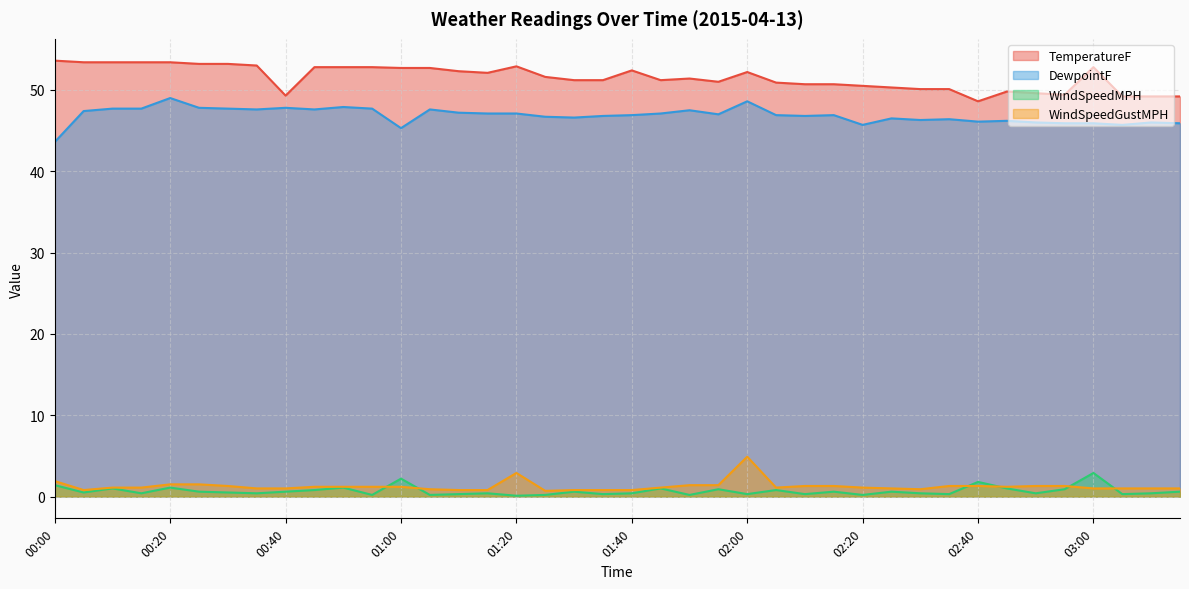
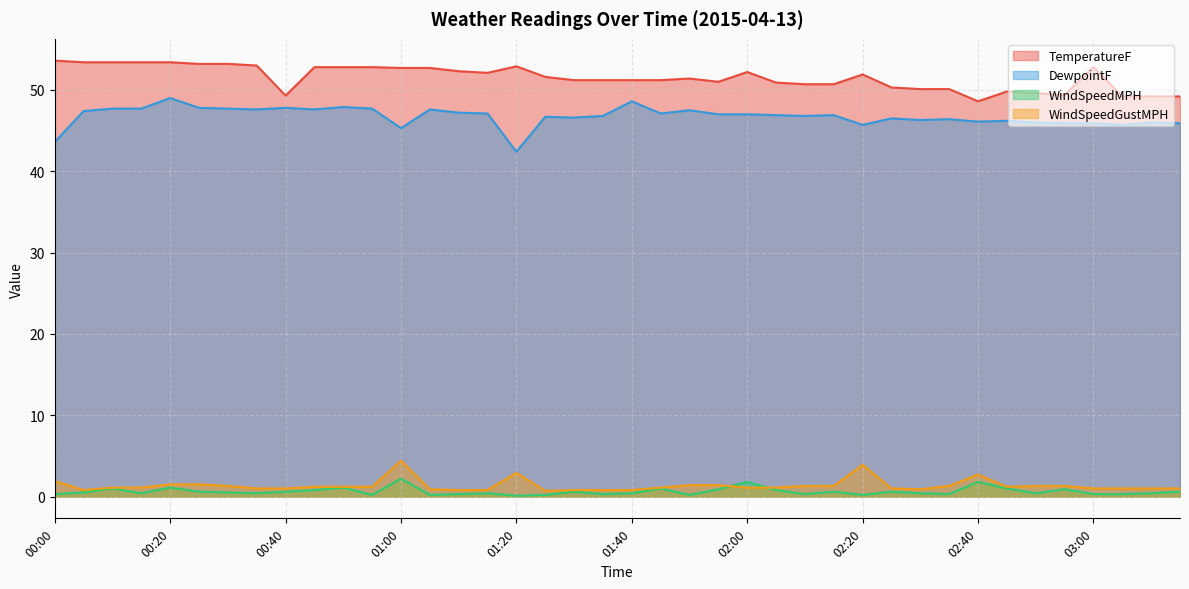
WindSpeedMPH, 00:00: 1 -> 0
WindSpeedGustMPH, 01:00: 1 -> 4
DewpointF, 01:20: 47 -> 42
TemperatureF, 01:40: 52 -> 51
DewpointF, 01:40: 47 -> 49
DewpointF, 02:00: 49 -> 47
WindSpeedMPH, 02:00: 0 -> 2
WindSpeedGustMPH, 02:00: 5 -> 1
TemperatureF, 02:20: 51 -> 52
WindSpeedGustMPH, 02:20: 1 -> 4
WindSpeedGustMPH, 02:40: 1 -> 3
WindSpeedMPH, 03:00: 3 -> 0
